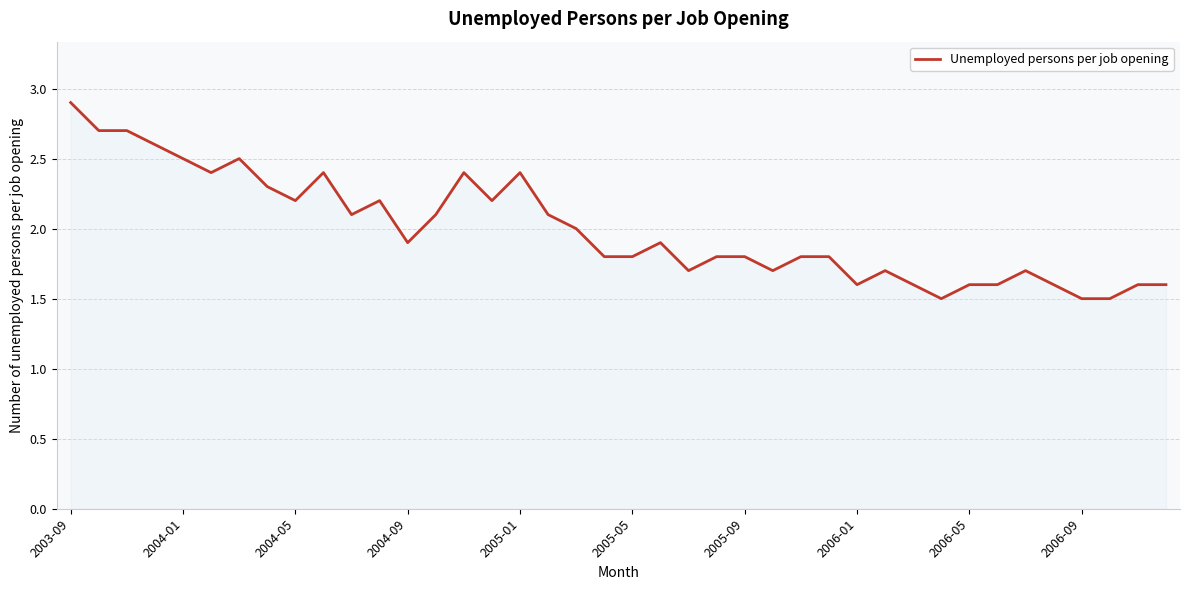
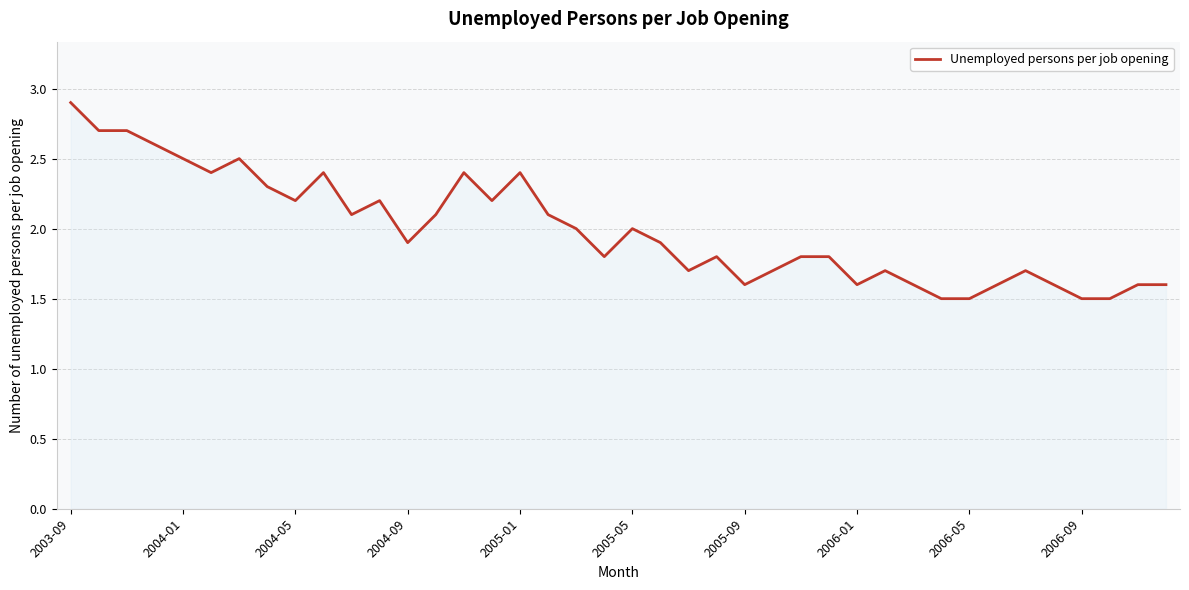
2005-05: 1.8 -> 2.0
2005-09: 1.8 -> 1.6
2006-05: 1.6 -> 1.5
